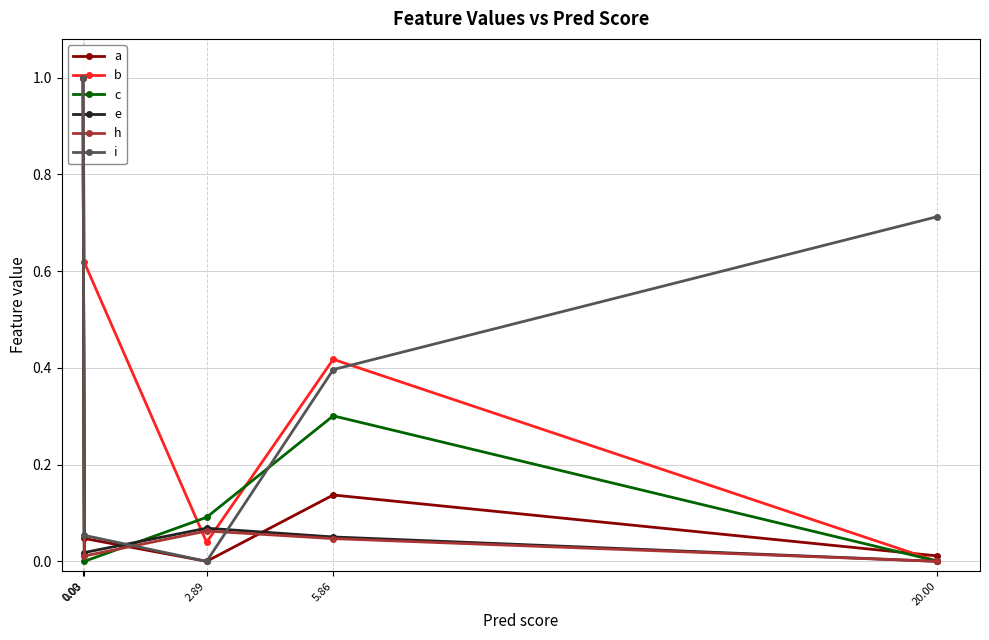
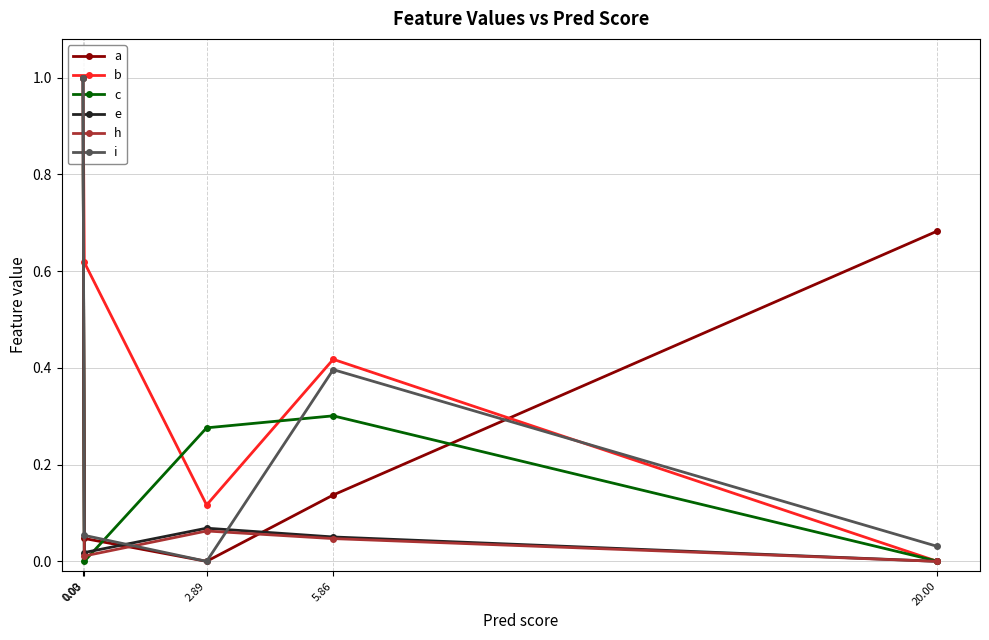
b, 2.89: 0.04 -> 0.12
c, 2.89: 0.09 -> 0.28
a, 20.00: 0.01 -> 0.68
i, 20.00: 0.71 -> 0.03
